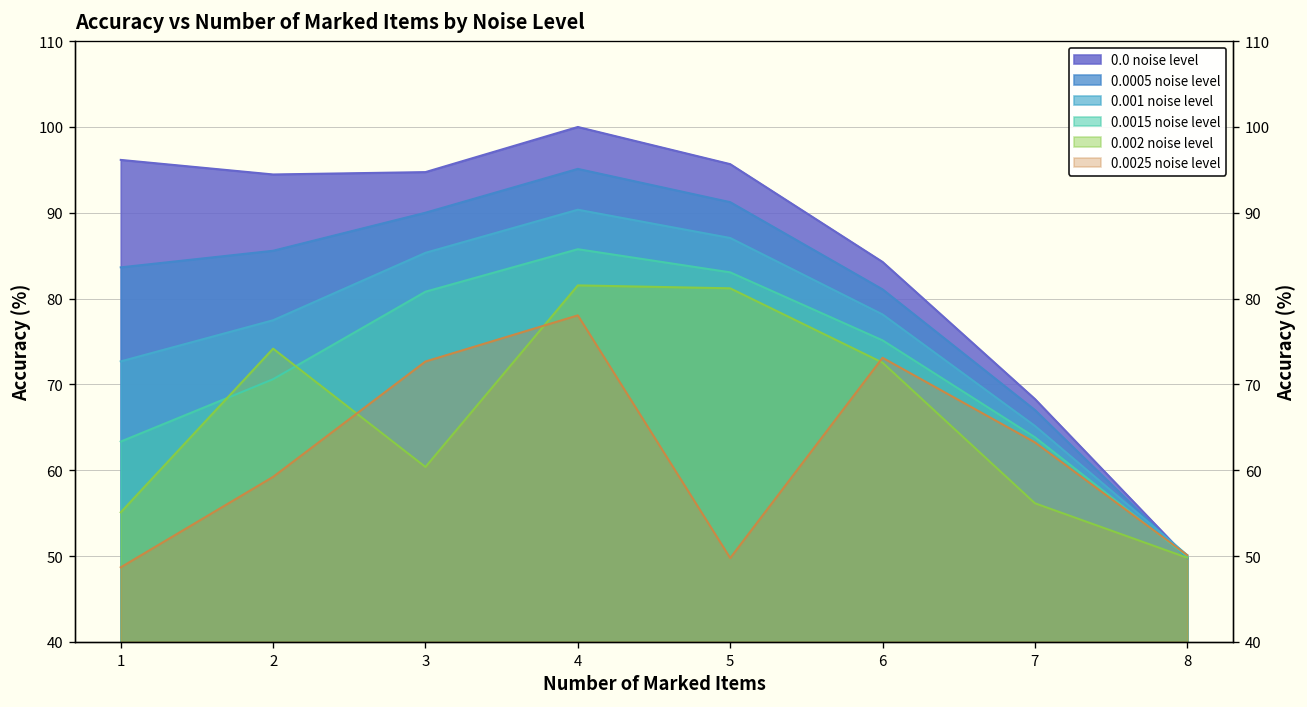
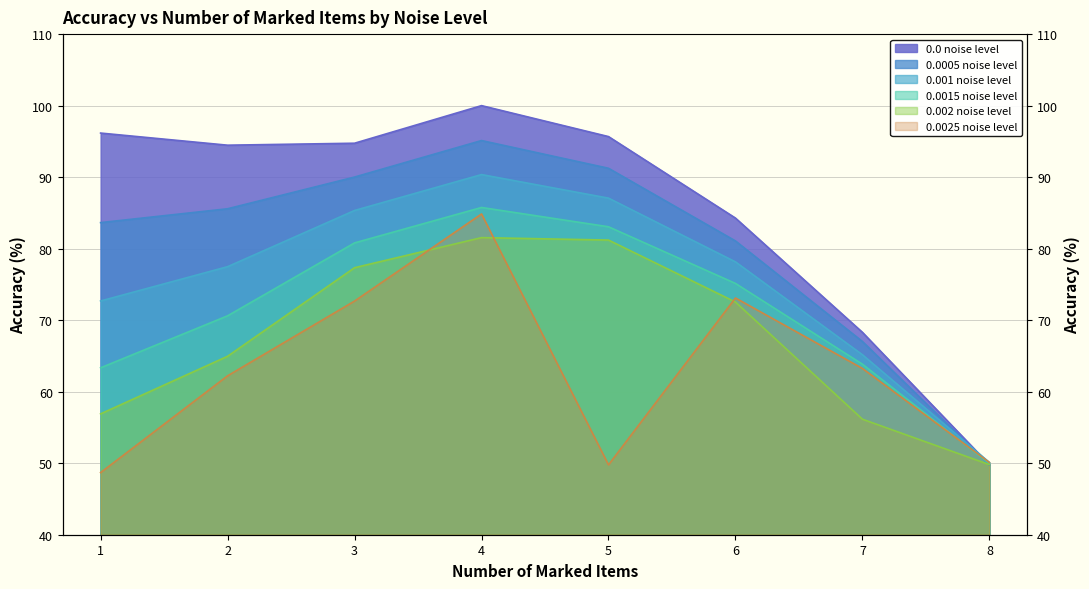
0.002 noise level, 1: 55 -> 57
0.002 noise level, 2: 74 -> 65
0.0025 noise level, 2: 59 -> 62
0.002 noise level, 3: 60 -> 77
0.0025 noise level, 4: 78 -> 85
